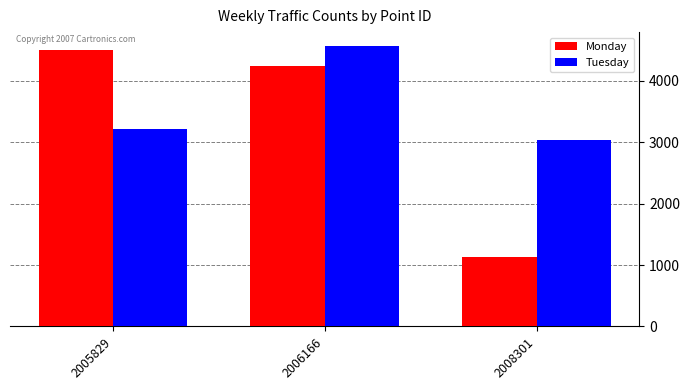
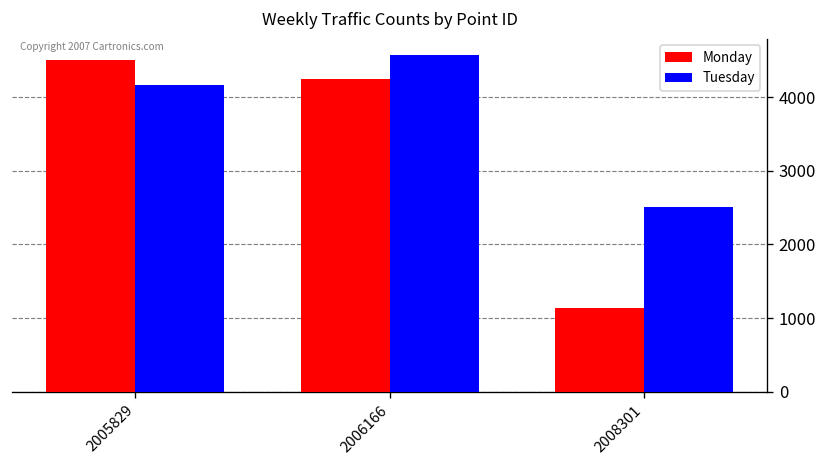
Tuesday, 2005829: 3200 -> 4200
Tuesday, 2008301: 3000 -> 2500
